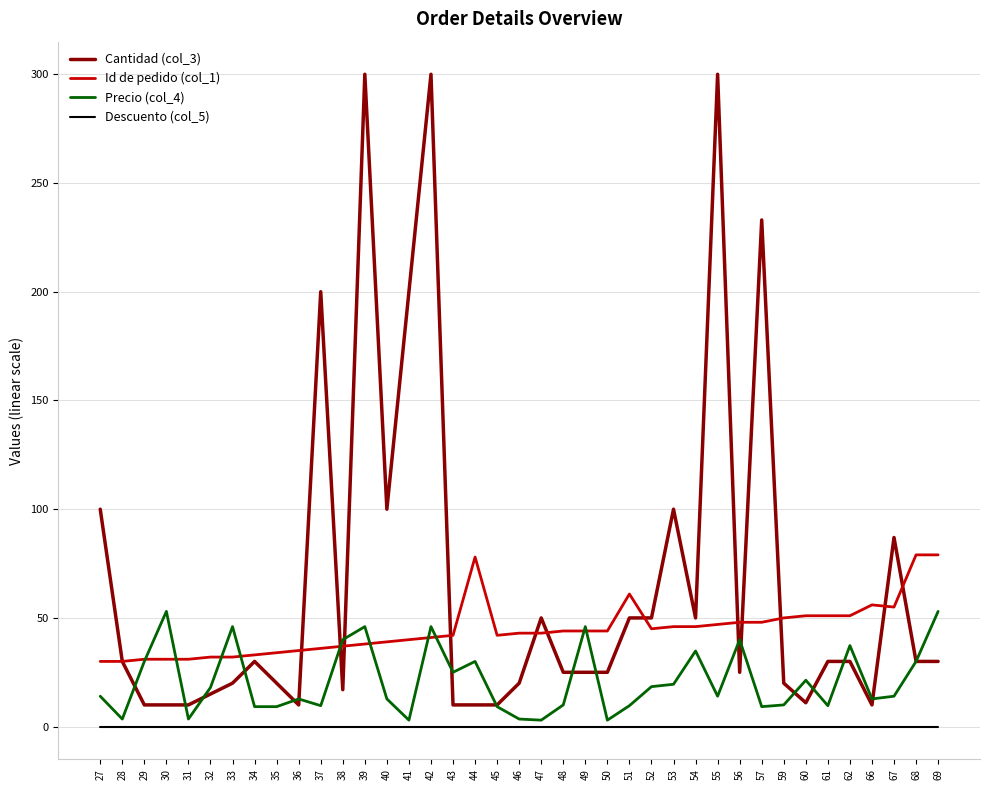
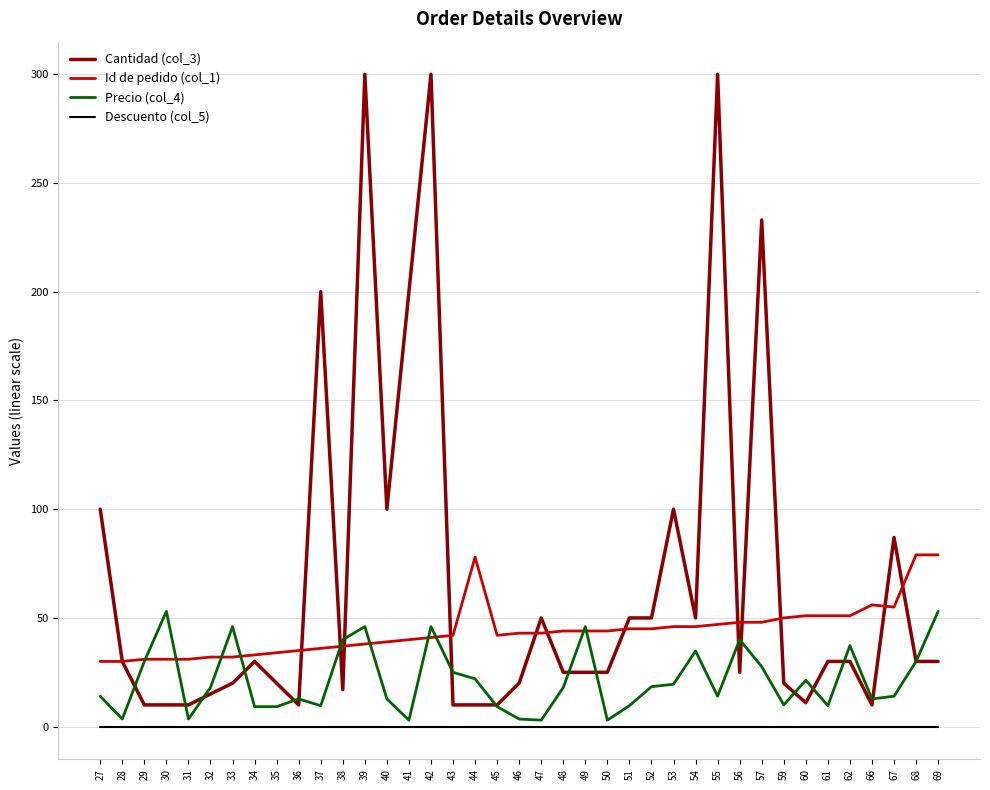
Precio (col_4), 44: 30 -> 22
Precio (col_4), 48: 10 -> 18
Id de pedido (col_1), 51: 61 -> 45
Precio (col_4), 57: 9 -> 28
